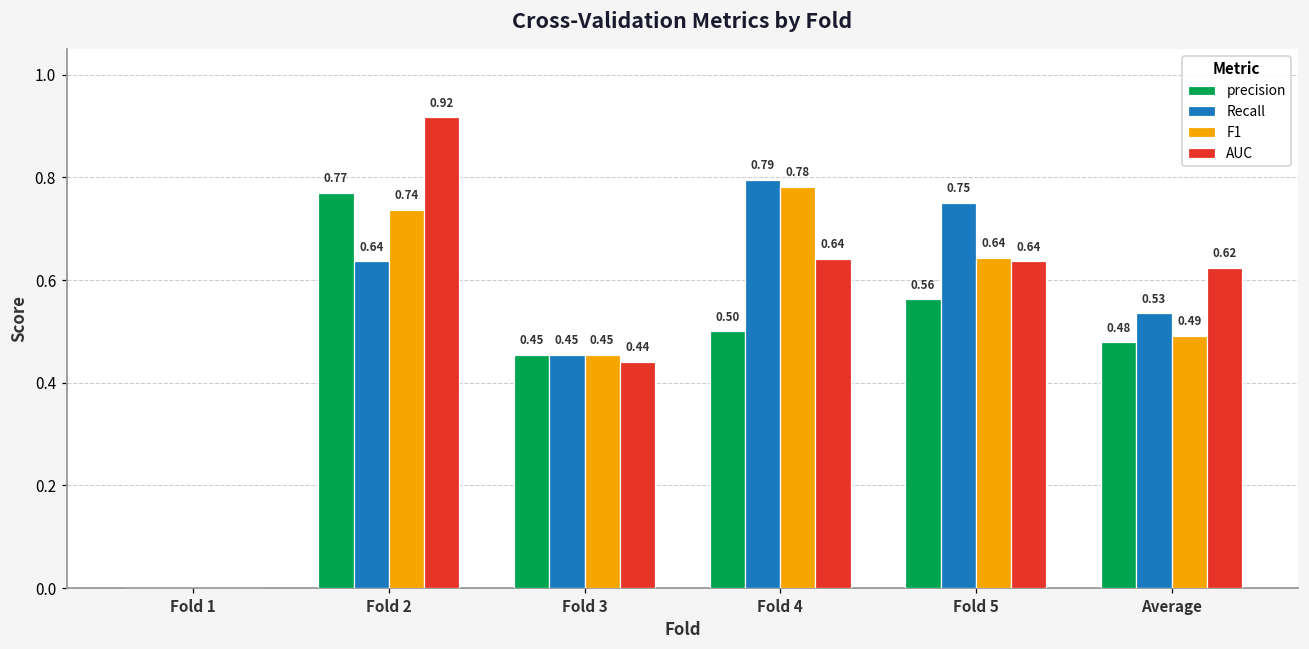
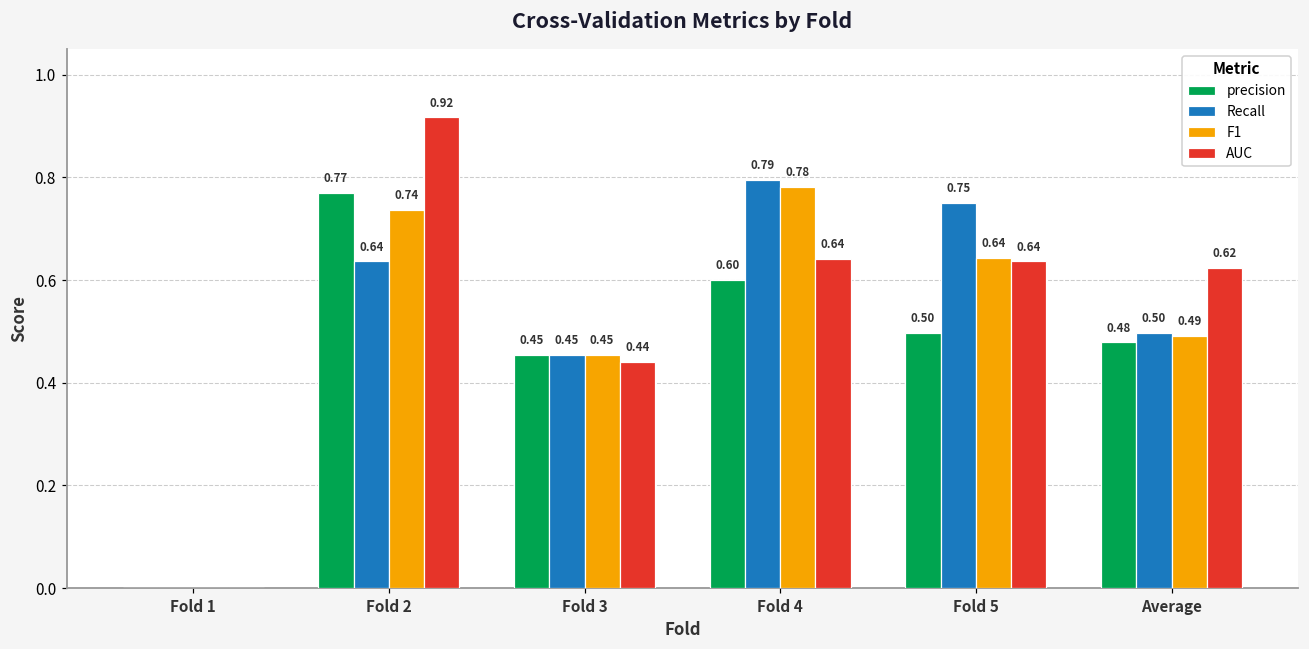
precision, Fold 4: 0.50 -> 0.60
precision, Fold 5: 0.56 -> 0.50
Recall, Average: 0.53 -> 0.50
